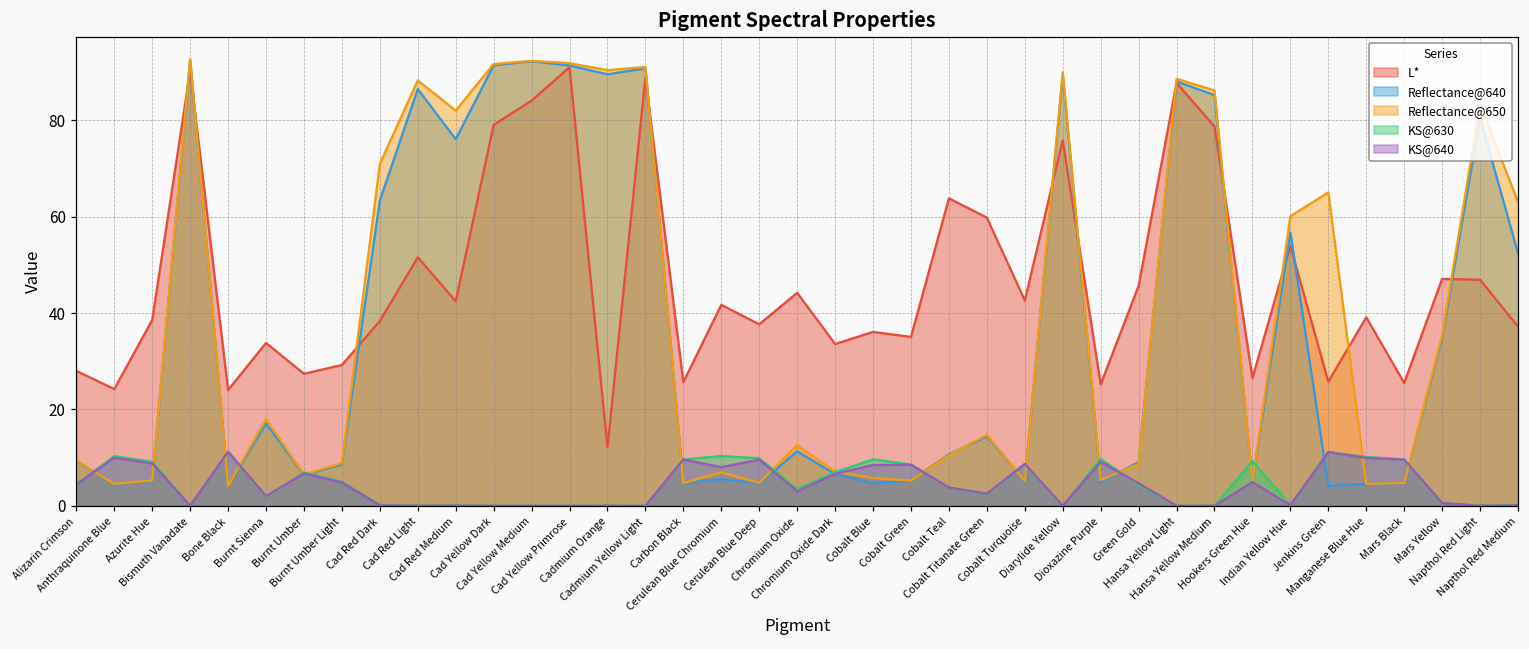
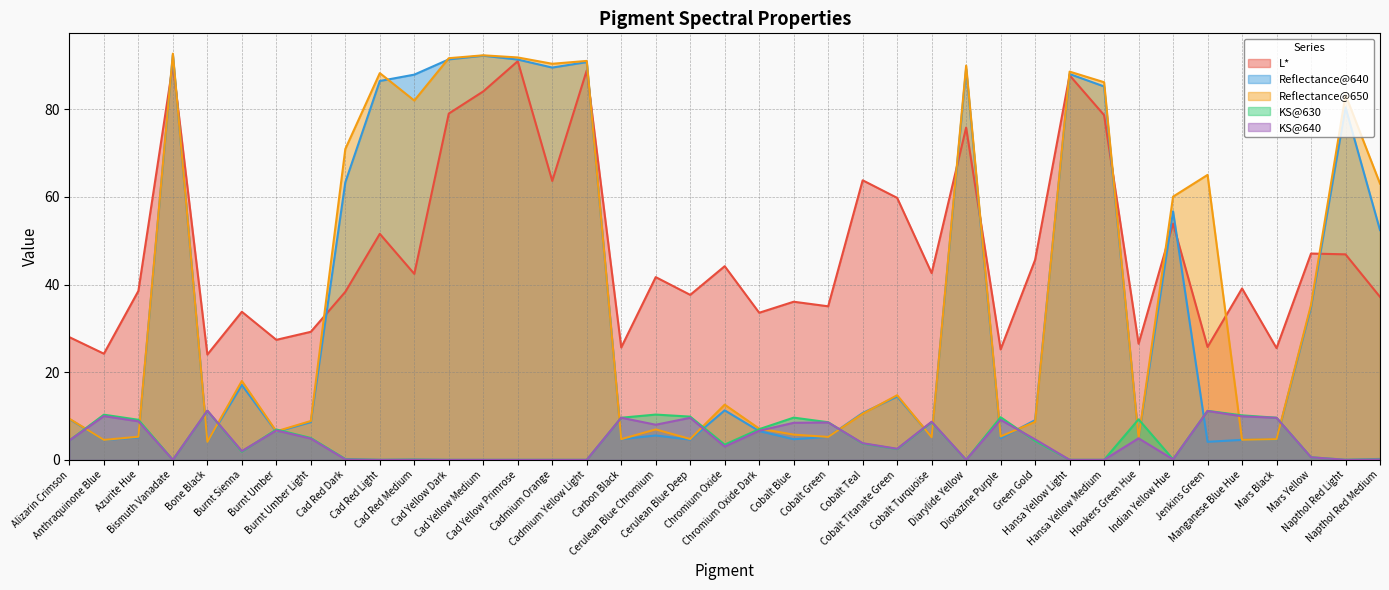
Reflectance@640, Cad Red Medium: 76 -> 88
L*, Cadmium Orange: 12 -> 64
